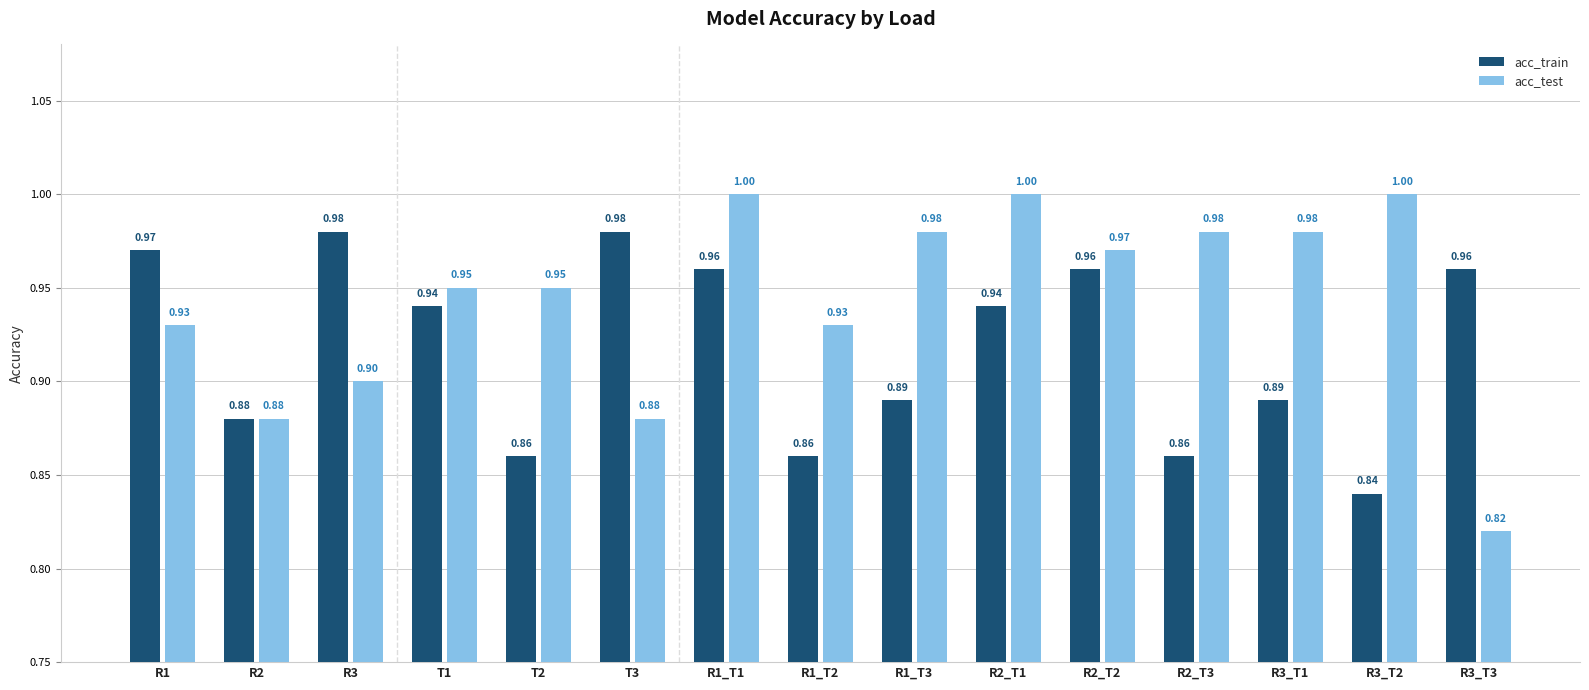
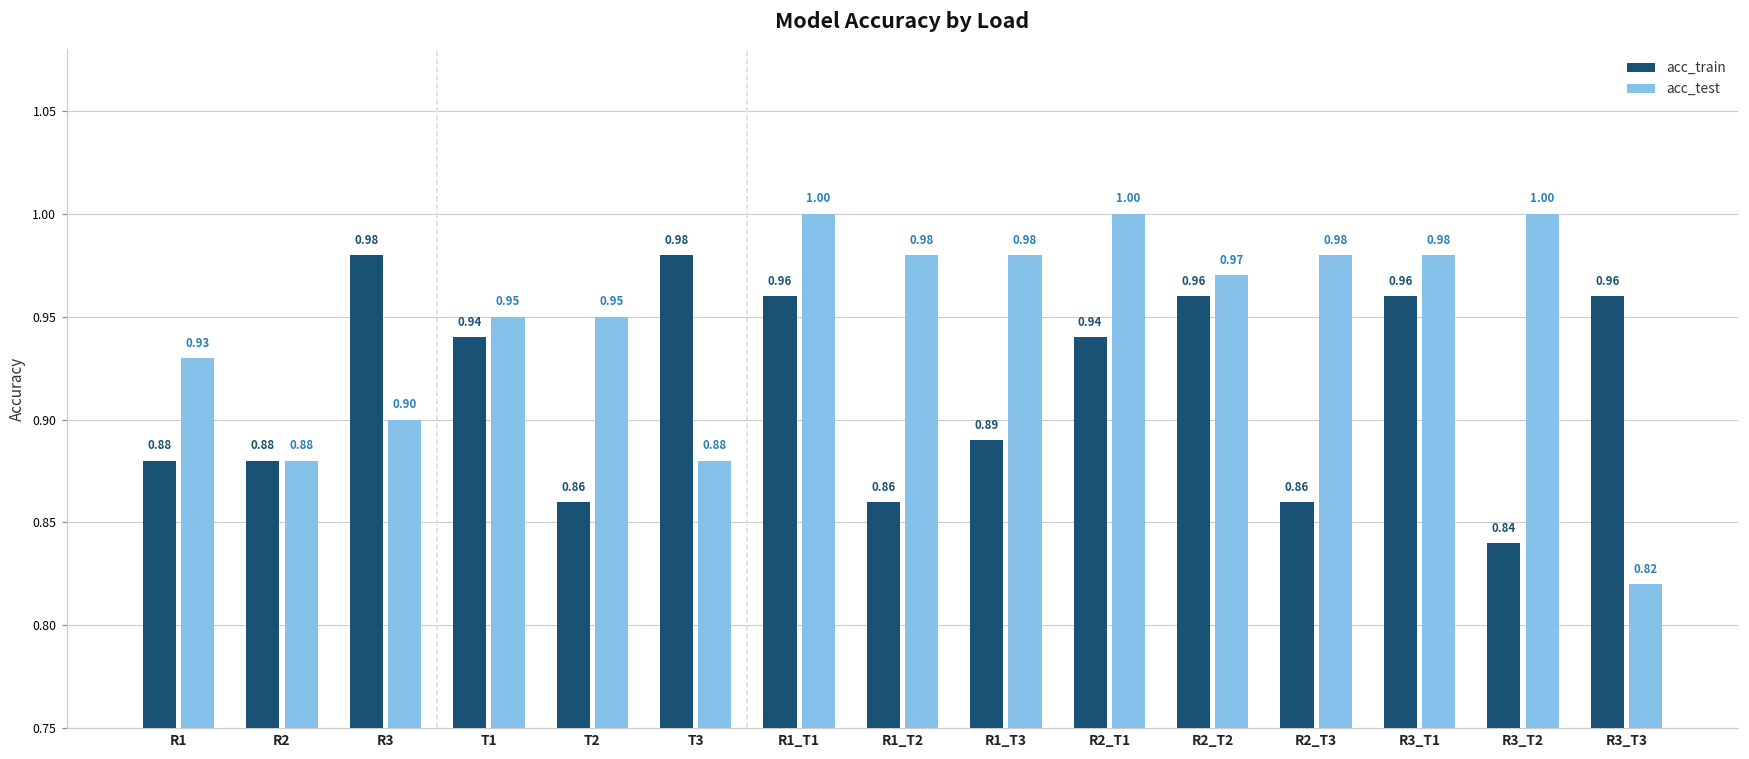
acc_train, R1: 0.97 -> 0.88
acc_test, R1_T2: 0.93 -> 0.98
acc_train, R3_T1: 0.89 -> 0.96
